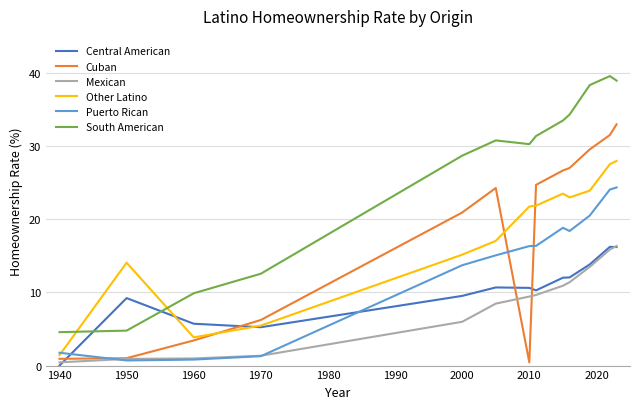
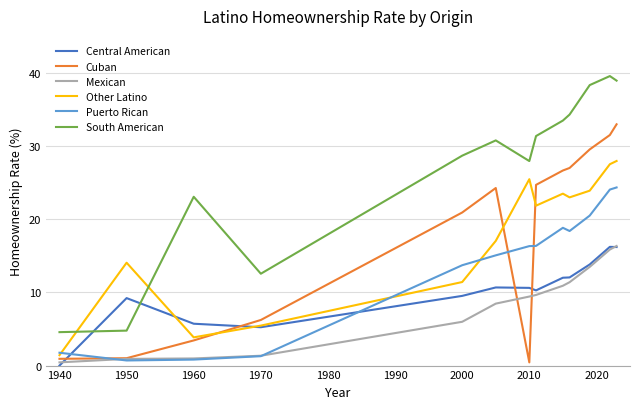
South American, 1960: 10 -> 23
Other Latino, 2000: 15 -> 11
Other Latino, 2010: 22 -> 25
South American, 2010: 30 -> 28
